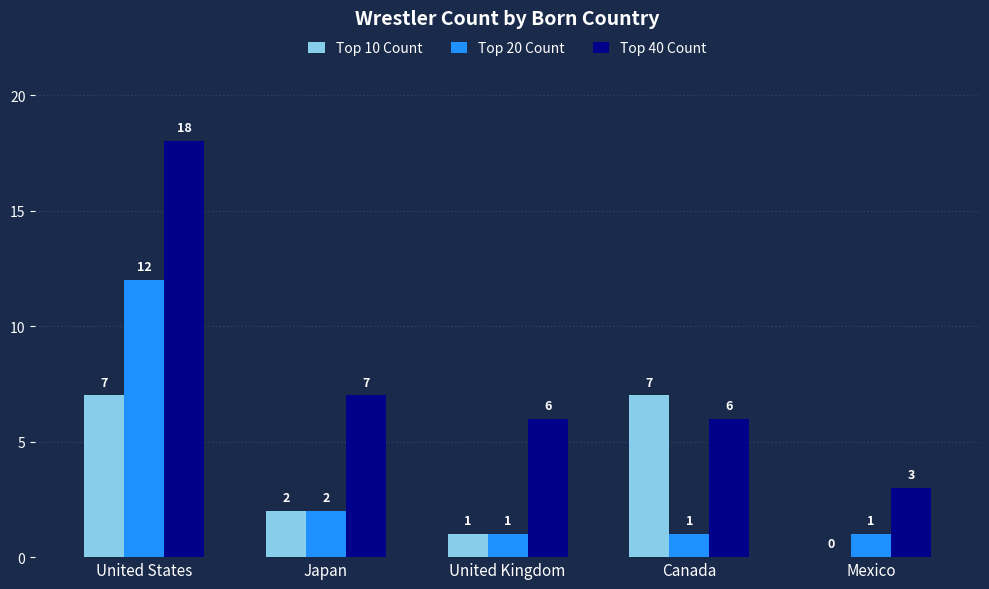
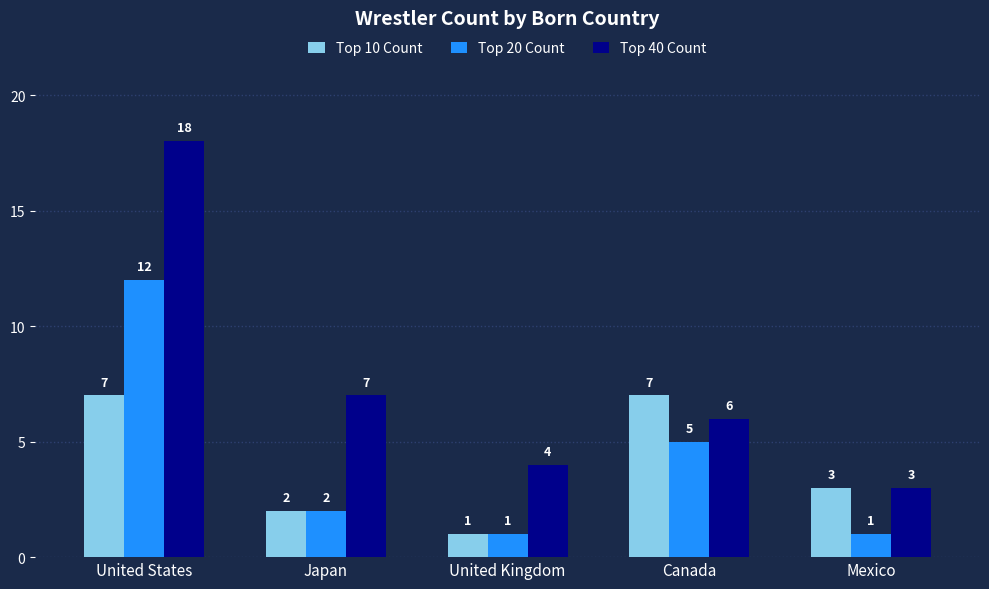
Top 40 Count, United Kingdom: 6 -> 4
Top 20 Count, Canada: 1 -> 5
Top 10 Count, Mexico: 0 -> 3
